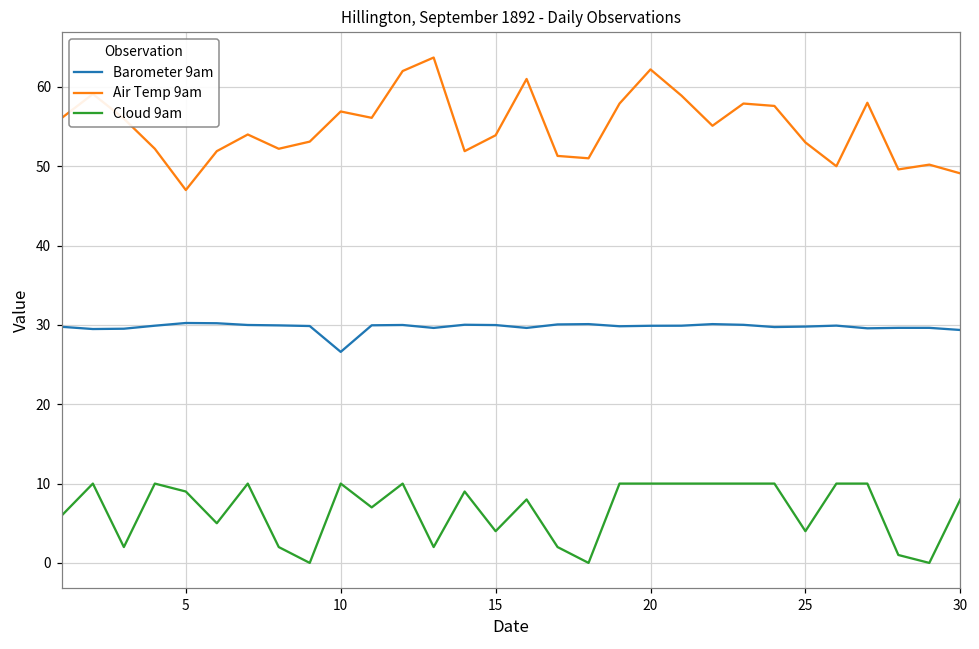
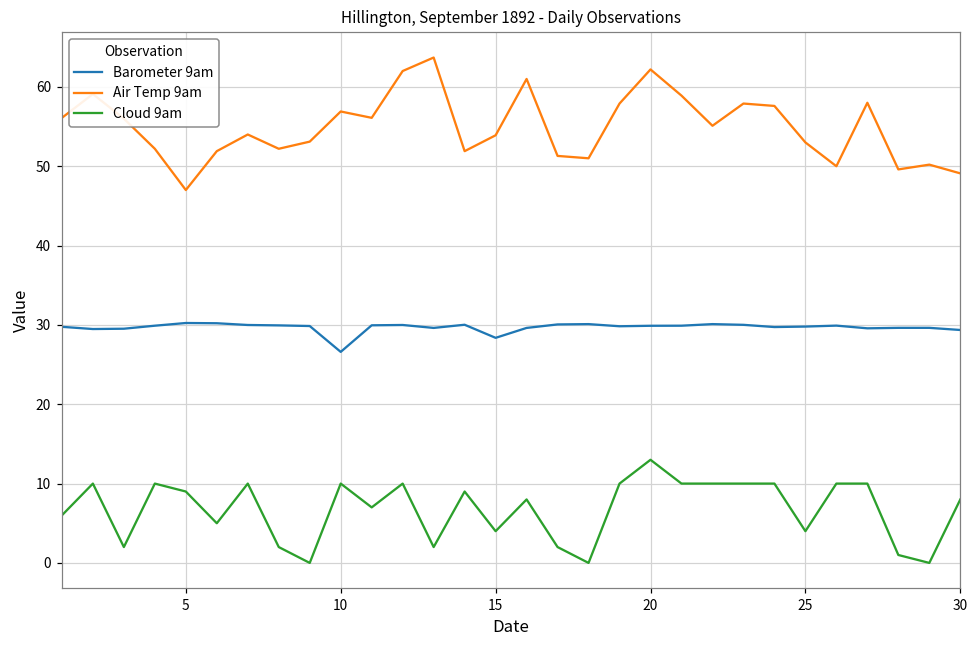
Barometer 9am, 15: 30 -> 28
Cloud 9am, 20: 10 -> 13
